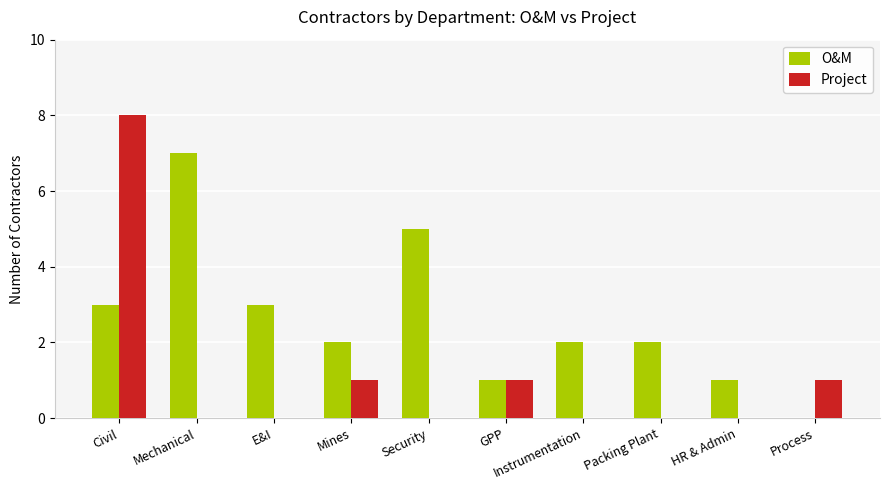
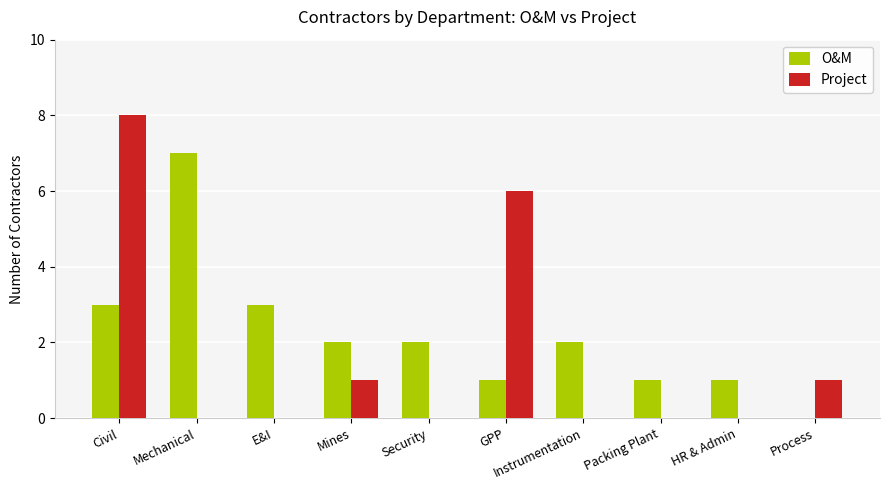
O&M, Security: 5 -> 2
Project, GPP: 1 -> 6
O&M, Packing Plant: 2 -> 1
